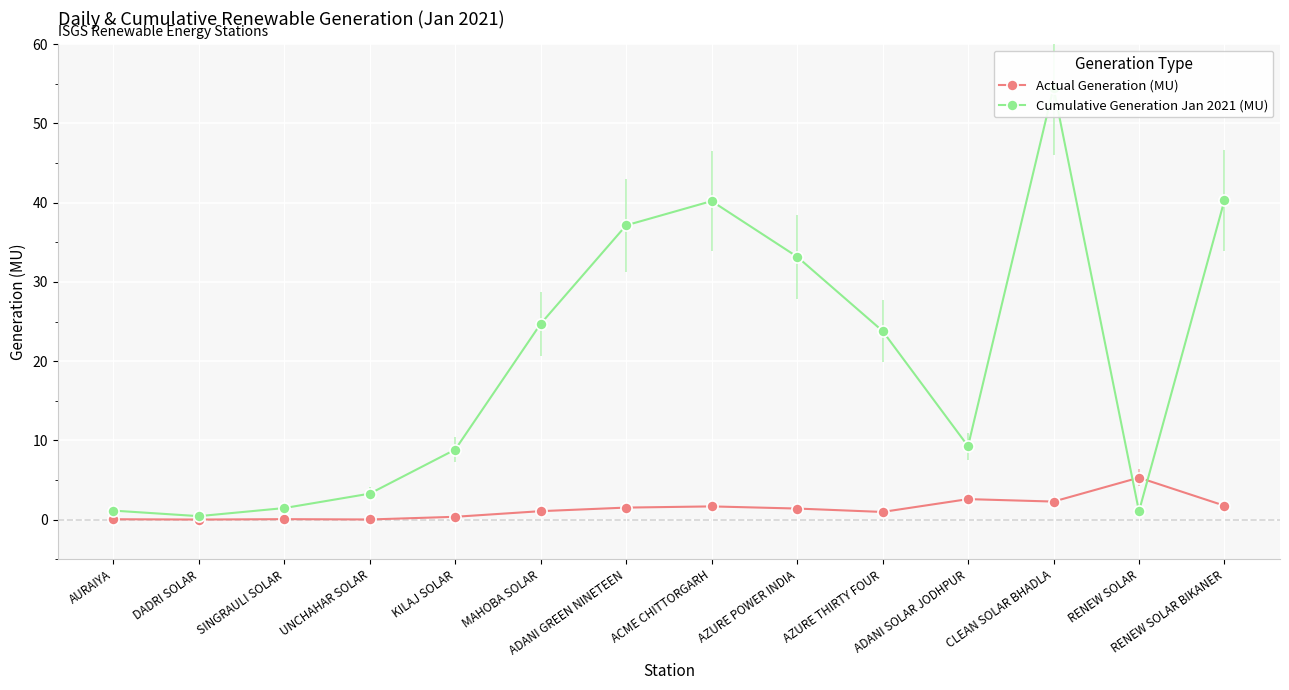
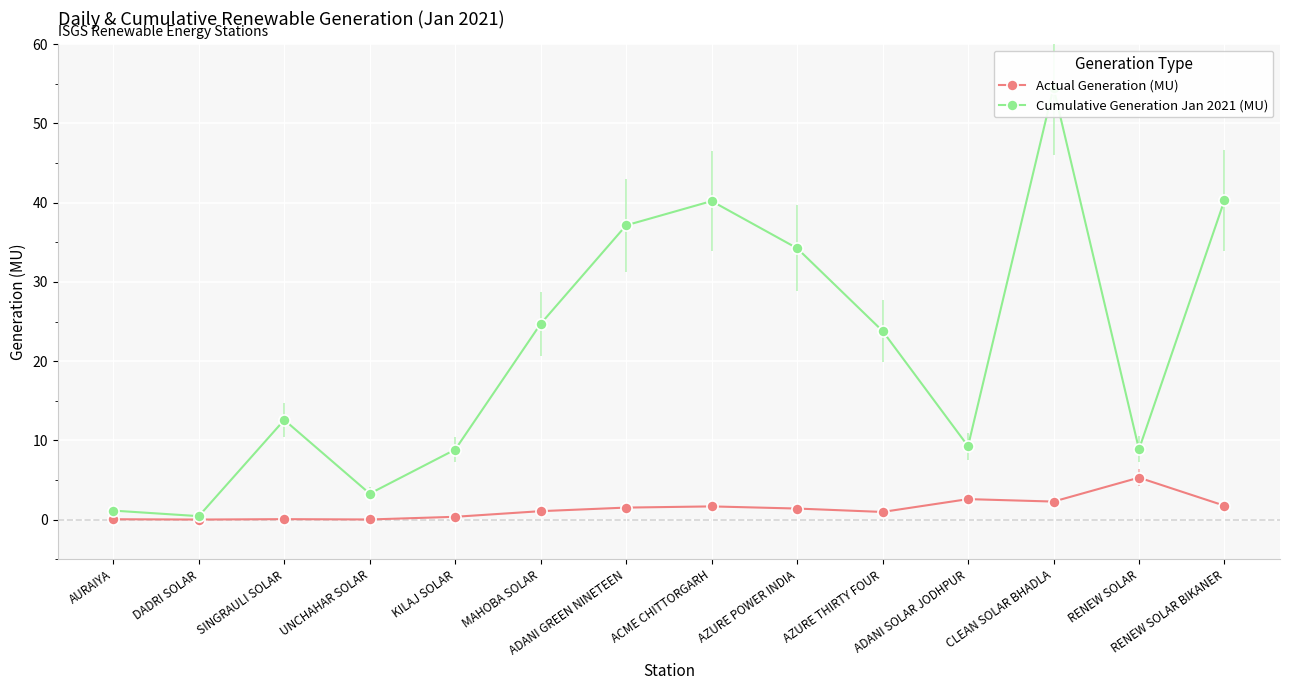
Cumulative Generation Jan 2021 (MU), SINGRAULI SOLAR: 1 -> 13
Cumulative Generation Jan 2021 (MU), AZURE POWER INDIA: 33 -> 34
Cumulative Generation Jan 2021 (MU), RENEW SOLAR: 1 -> 9
